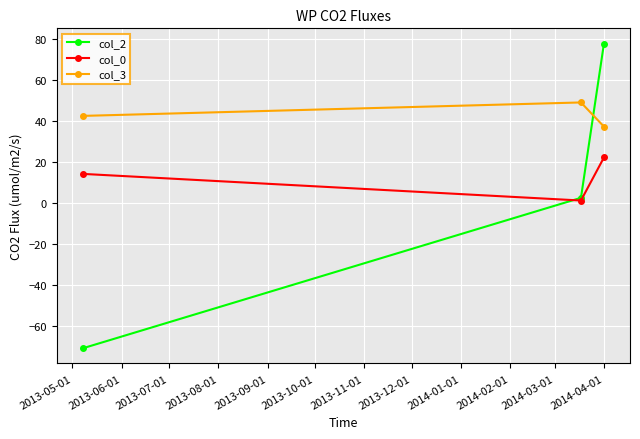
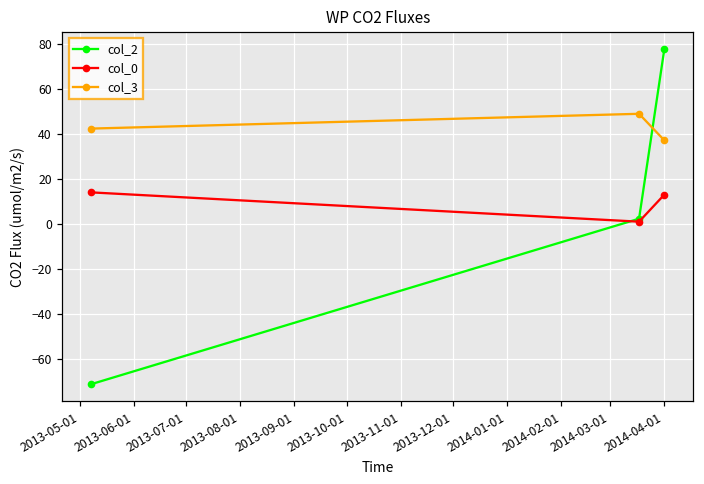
col_0, 2014-04-01: 22 -> 13
